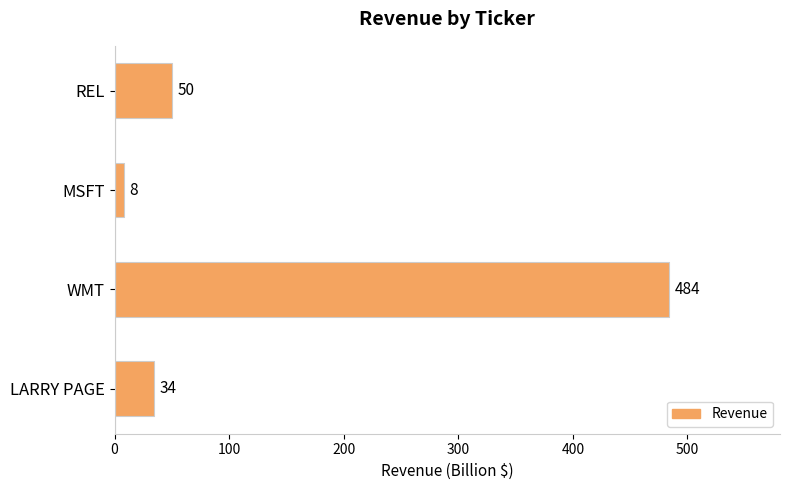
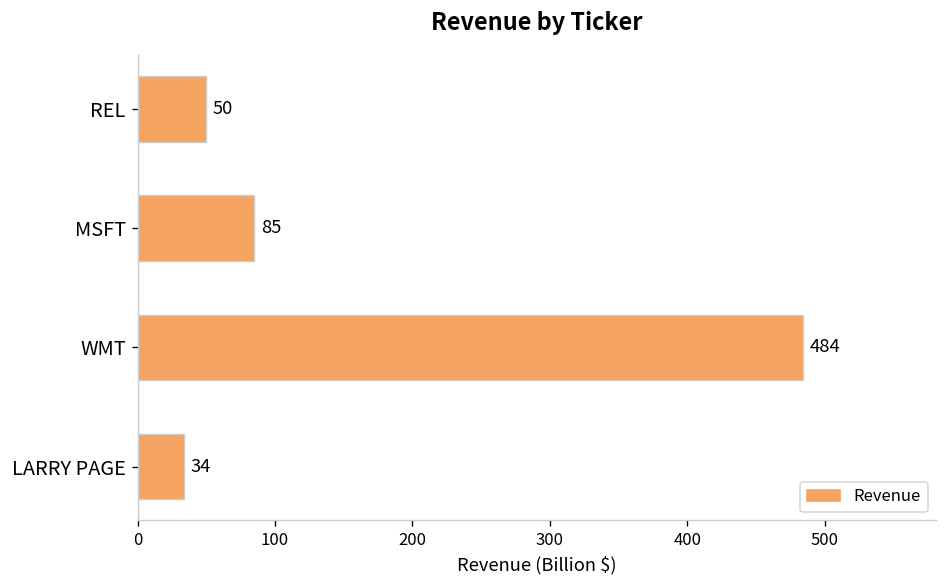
MSFT: 8 -> 85
